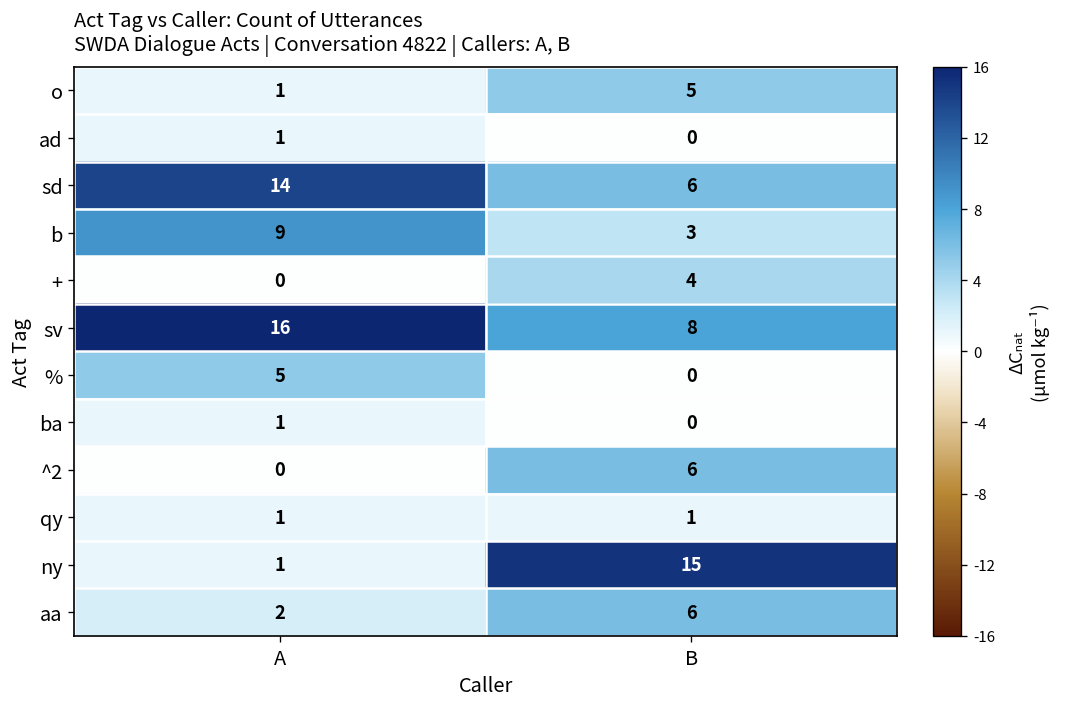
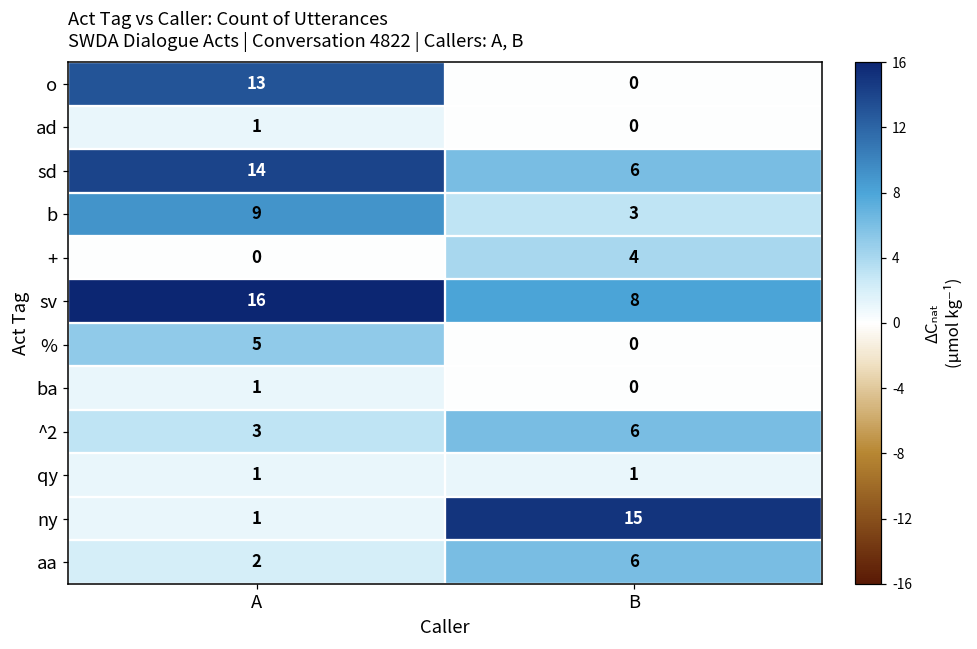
o, A: 1 -> 13
o, B: 5 -> 0
^2, A: 0 -> 3
